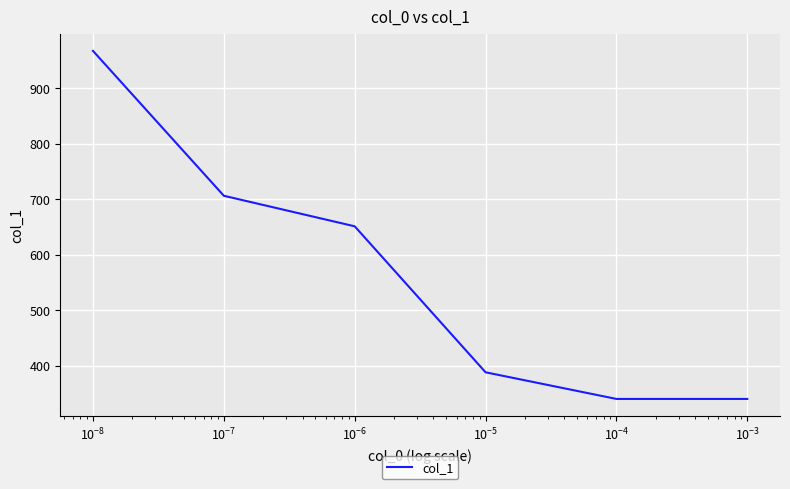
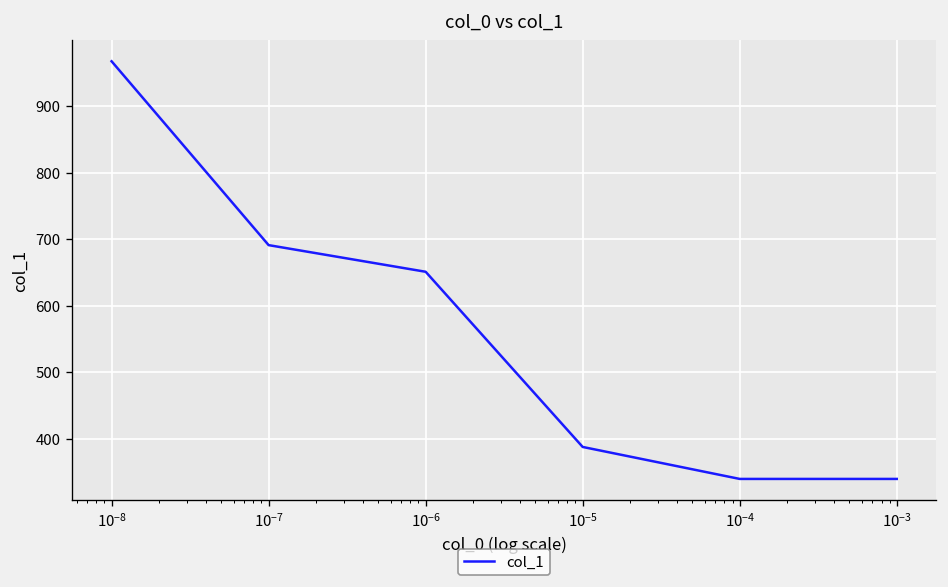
10^-7: 710 -> 690
